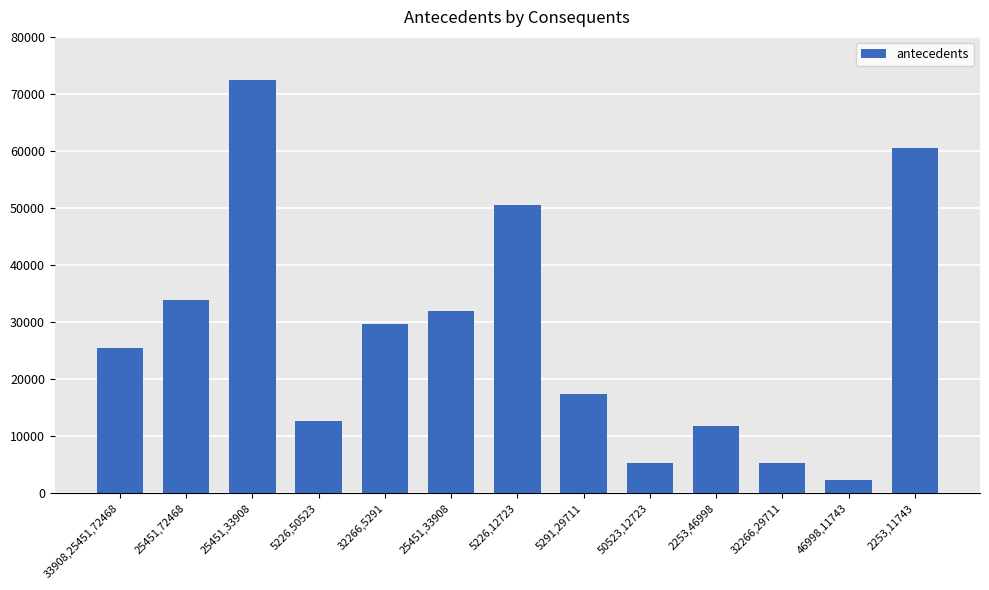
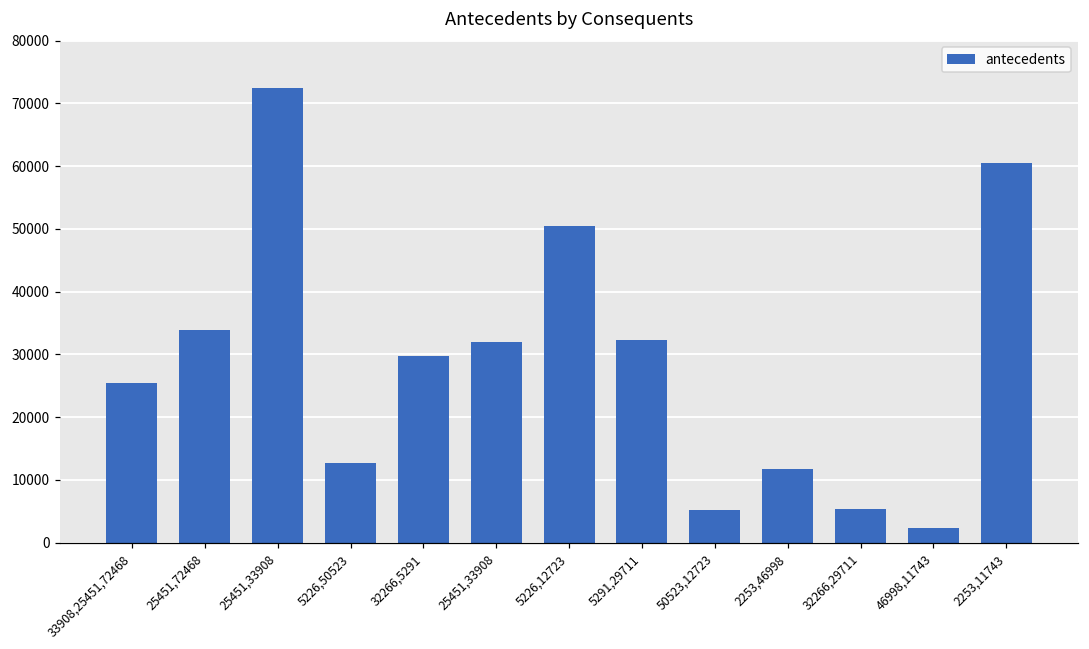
5291,29711: 17000 -> 32000
